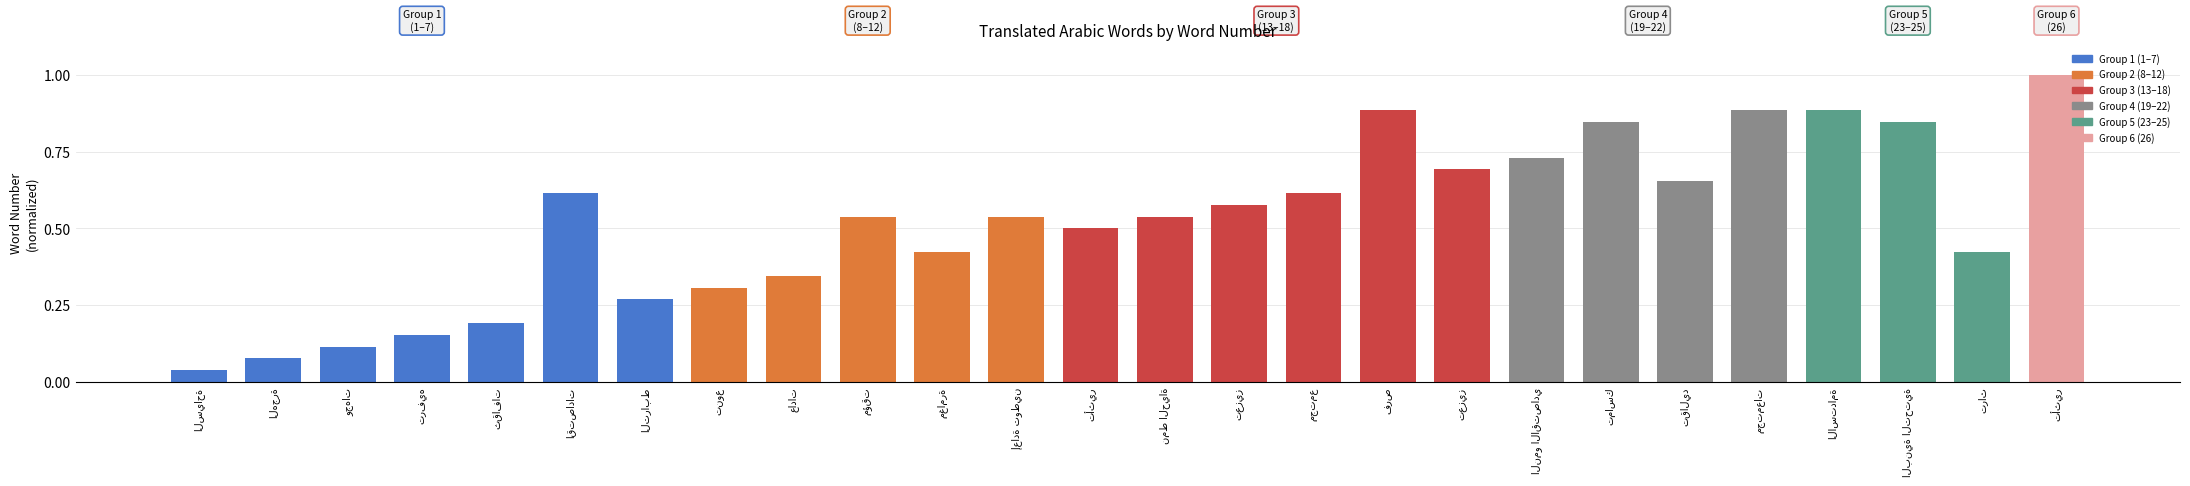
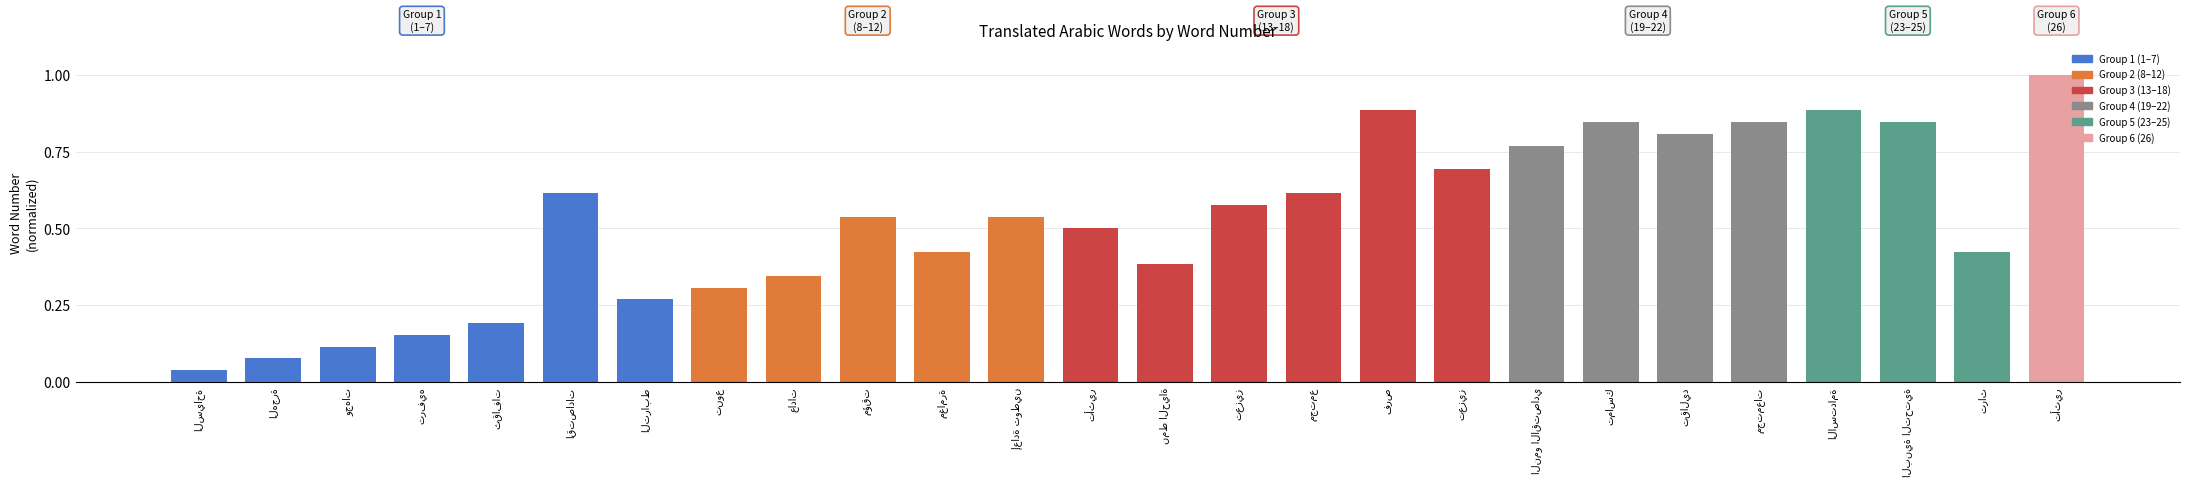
نمط الحياة: 0.54 -> 0.38
النمو الاقتصادي: 0.73 -> 0.77
تقاليد: 0.65 -> 0.81
مجتمعات: 0.88 -> 0.85
